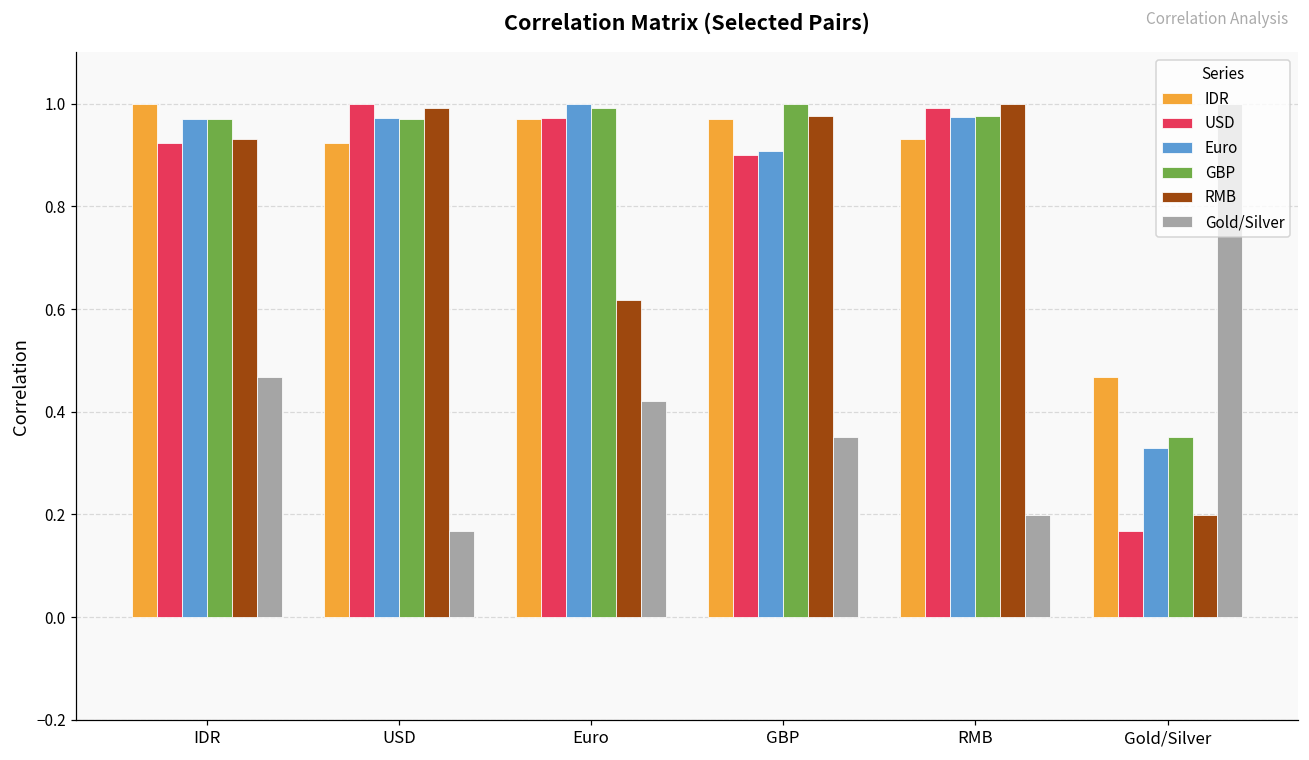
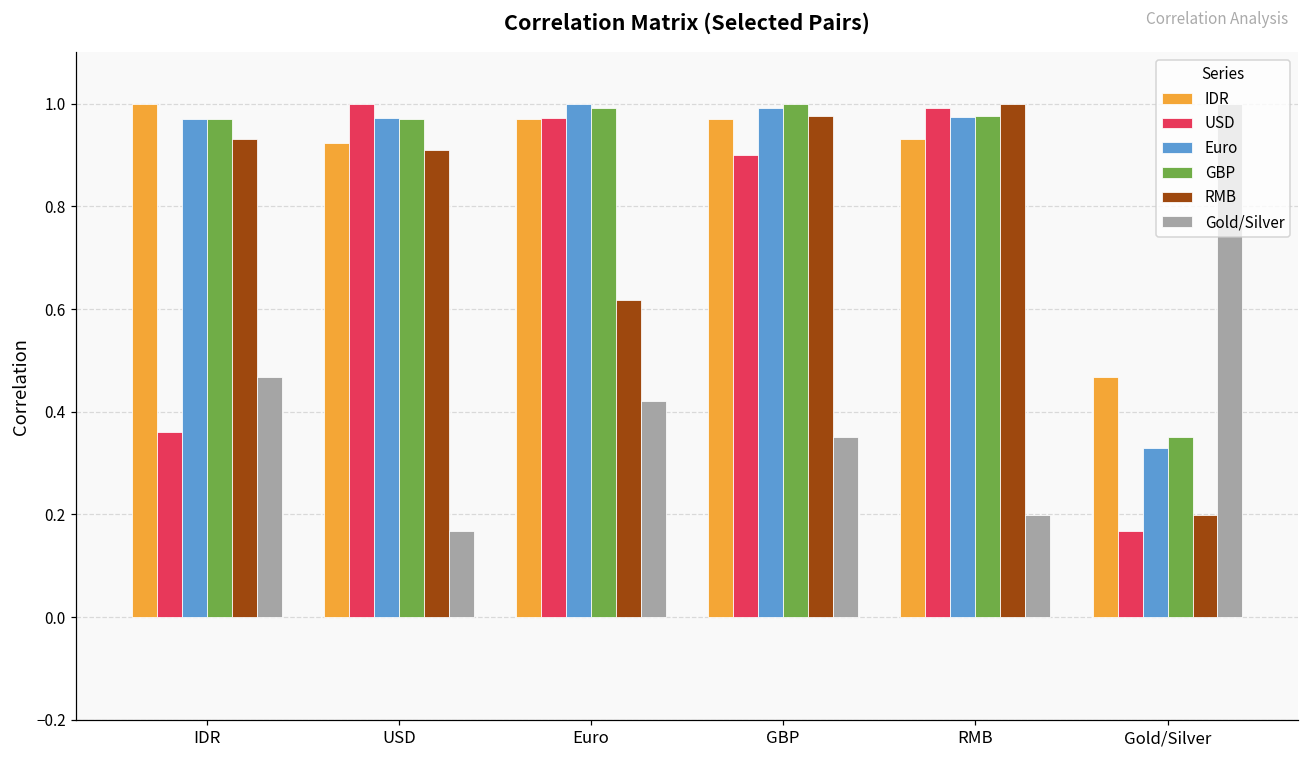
USD, IDR: 0.92 -> 0.36
RMB, USD: 0.99 -> 0.91
Euro, GBP: 0.91 -> 0.99
